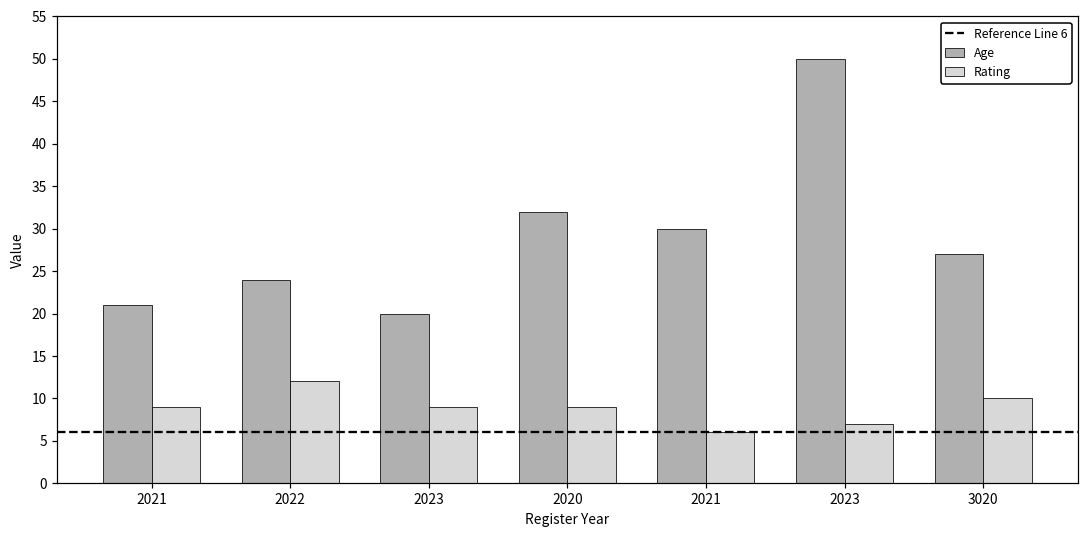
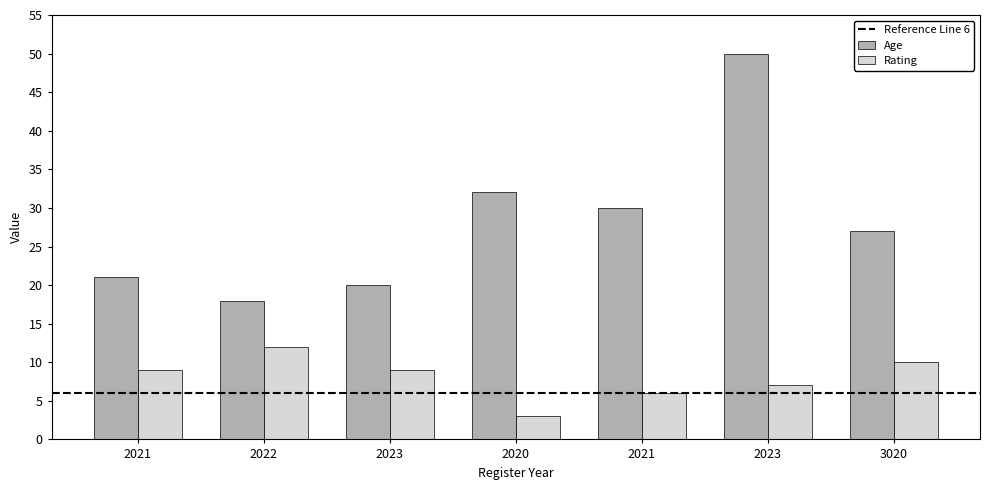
Age, 2022: 24 -> 18
Rating, 2020: 9 -> 3
